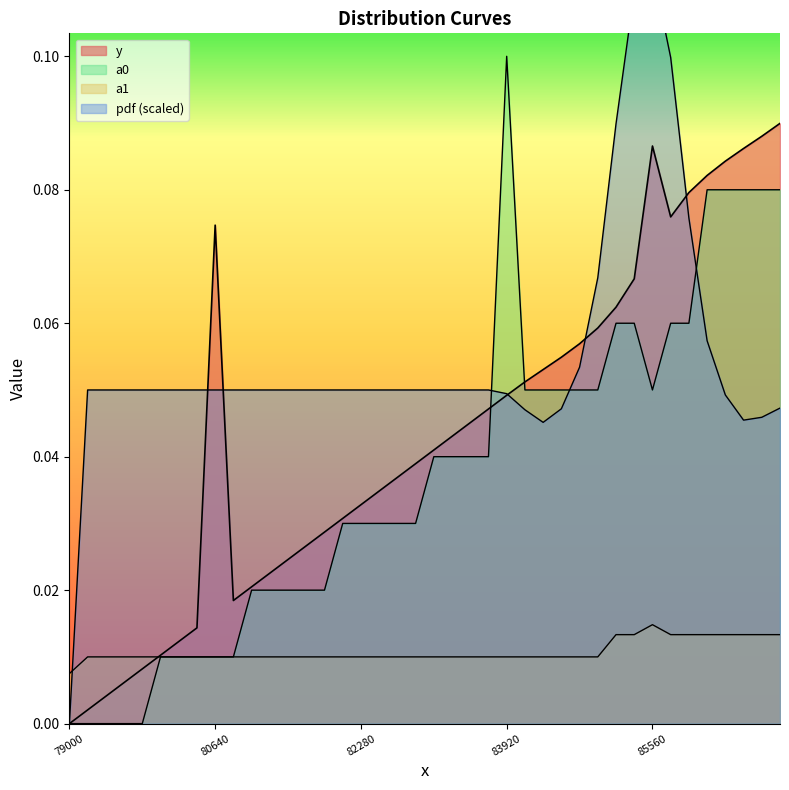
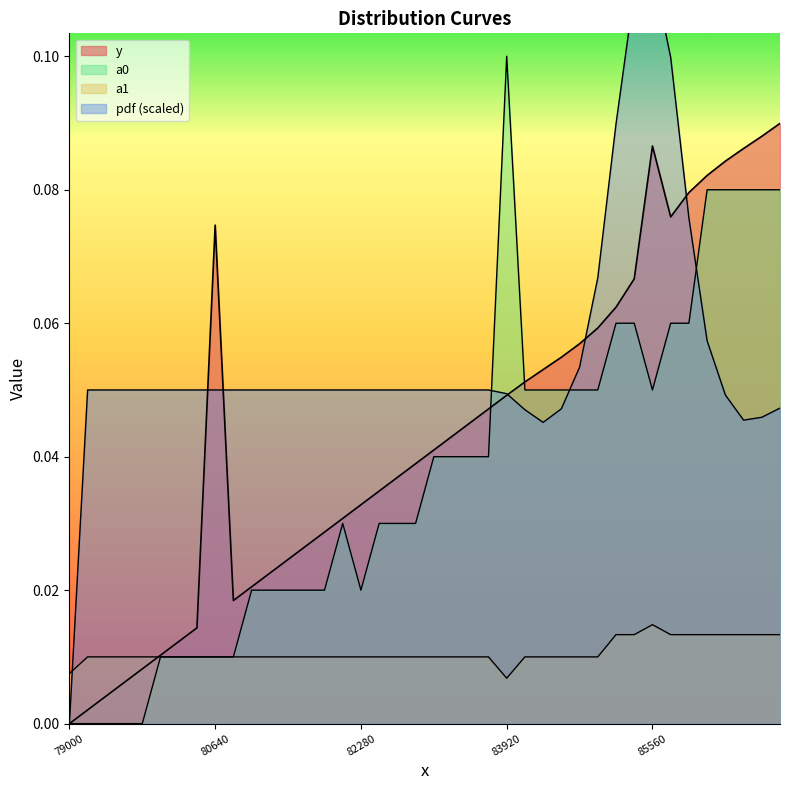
a0, 82280: 0.03 -> 0.02
a1, 83920: 0.010 -> 0.007
